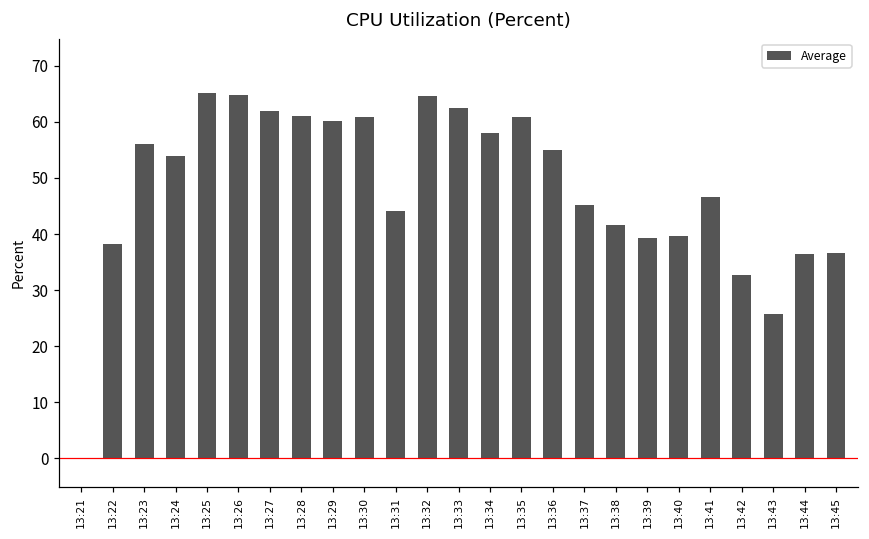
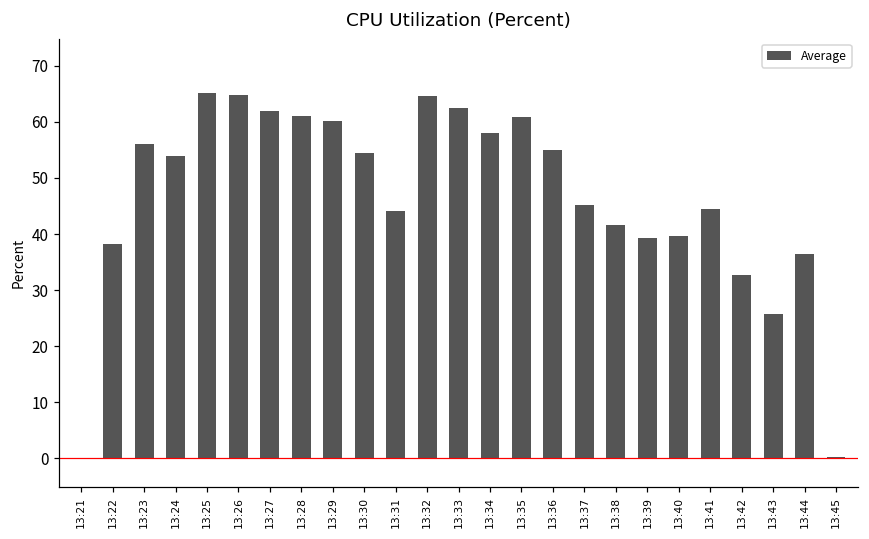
13:30: 61 -> 54
13:41: 47 -> 45
13:45: 37 -> 0
